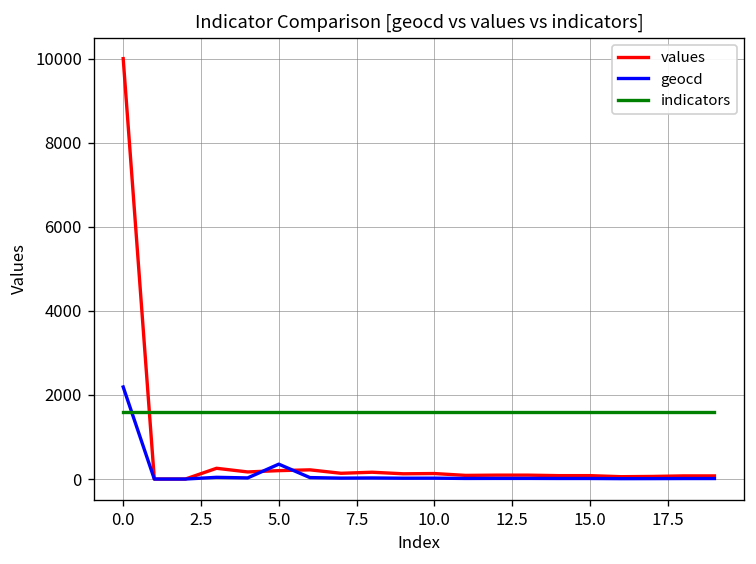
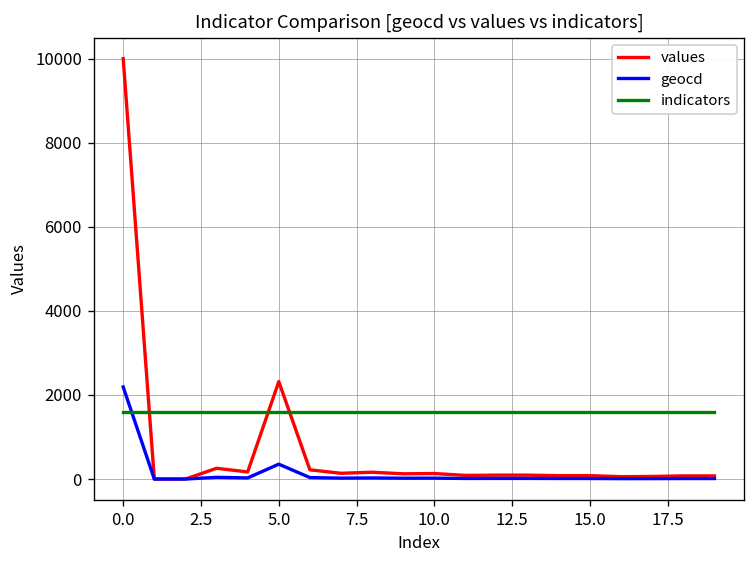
values, 5.0: 200 -> 2300
